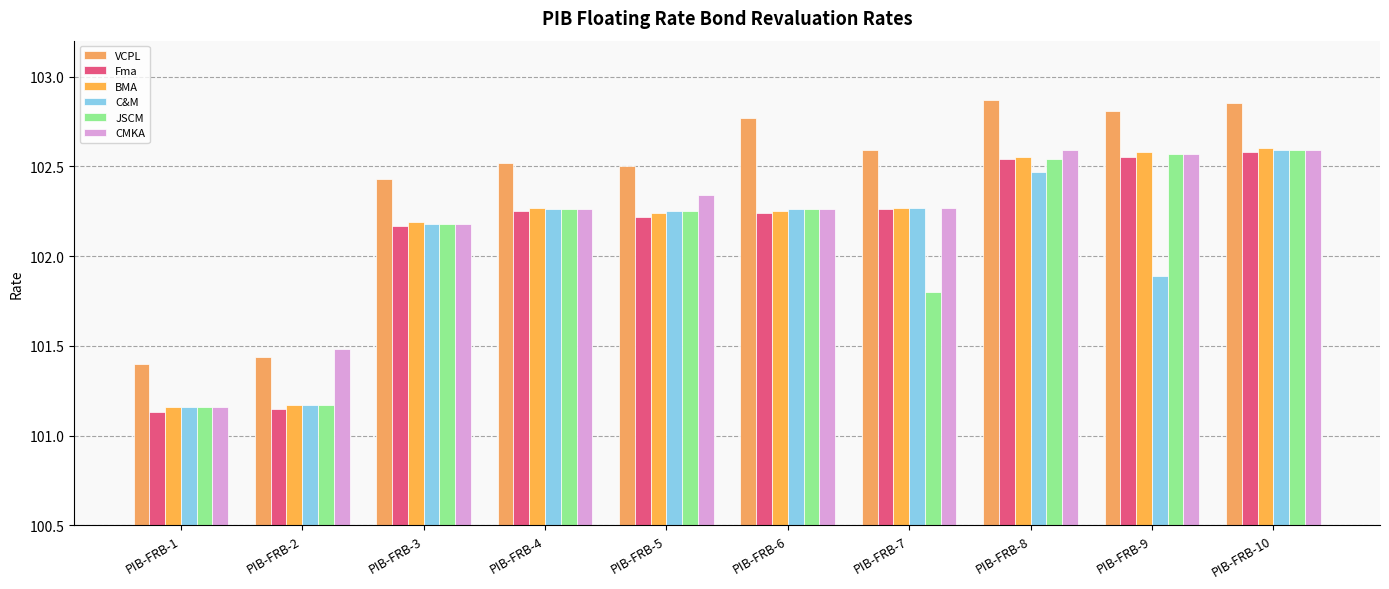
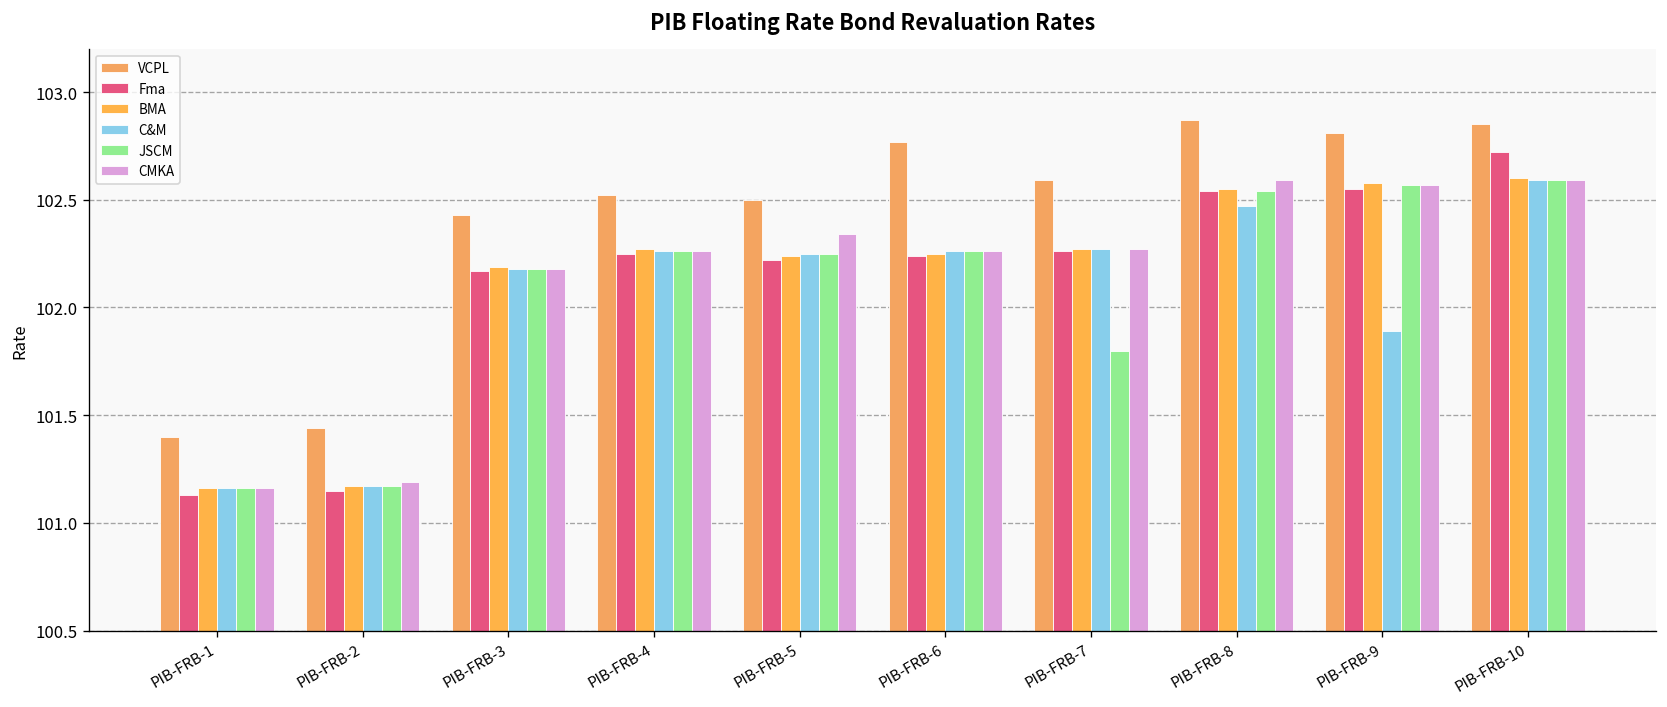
CMKA, PIB-FRB-2: 101.48 -> 101.19
Fma, PIB-FRB-10: 102.58 -> 102.72
